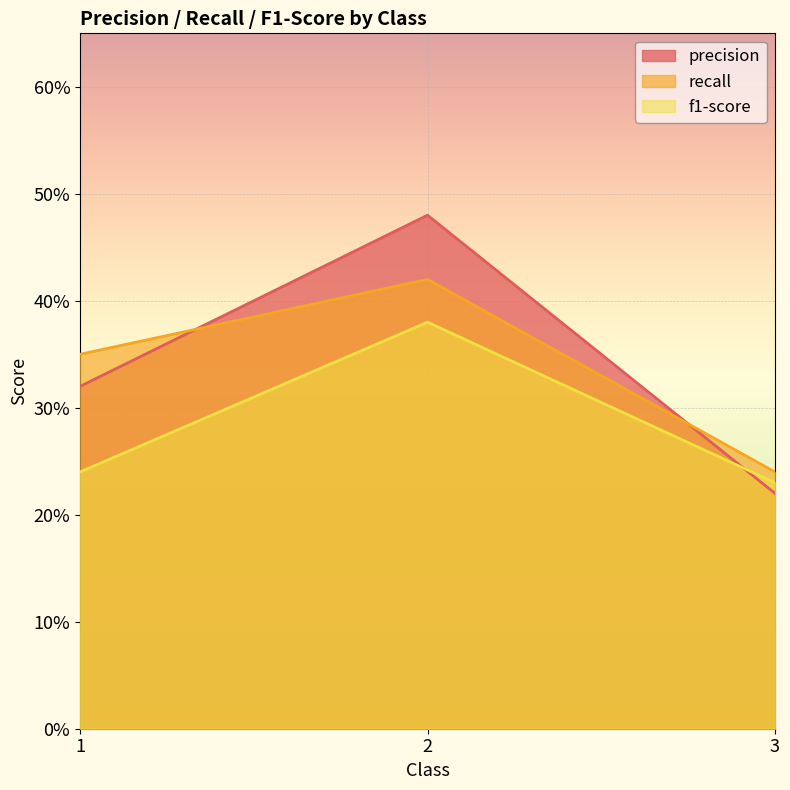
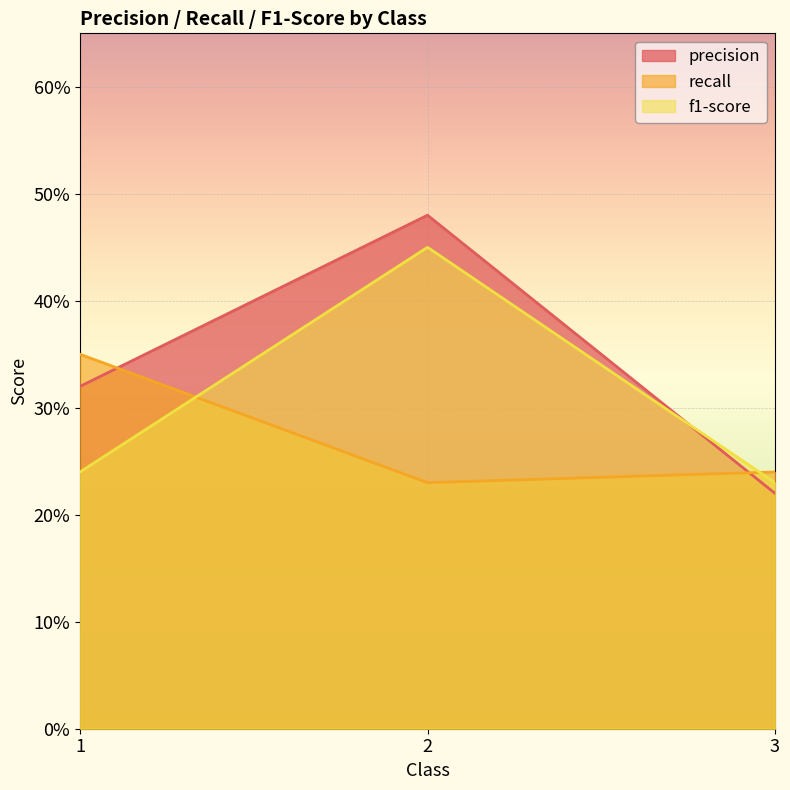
recall, 2: 42.0% -> 23.0%
f1-score, 2: 38.0% -> 45.0%
